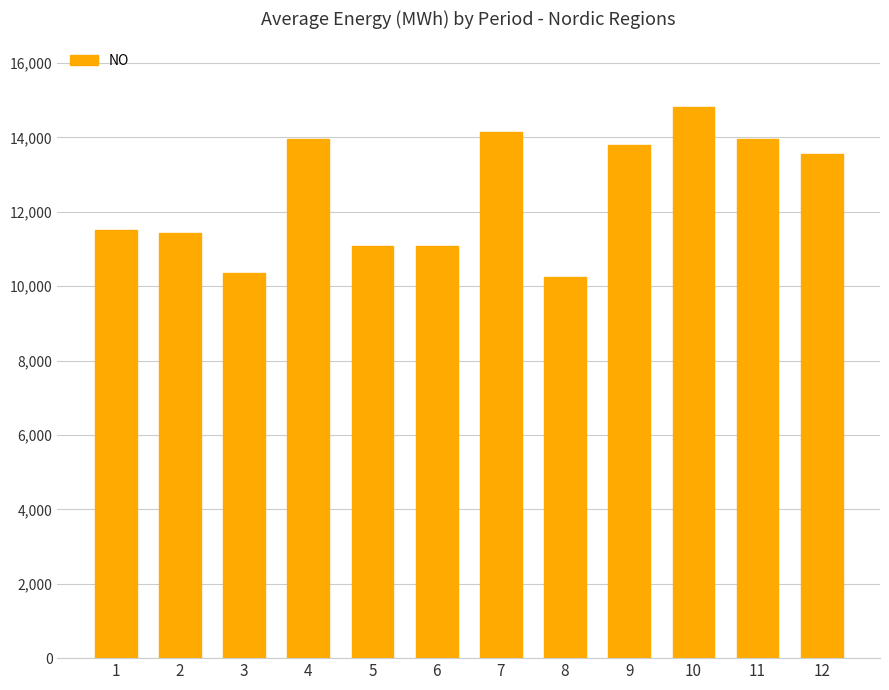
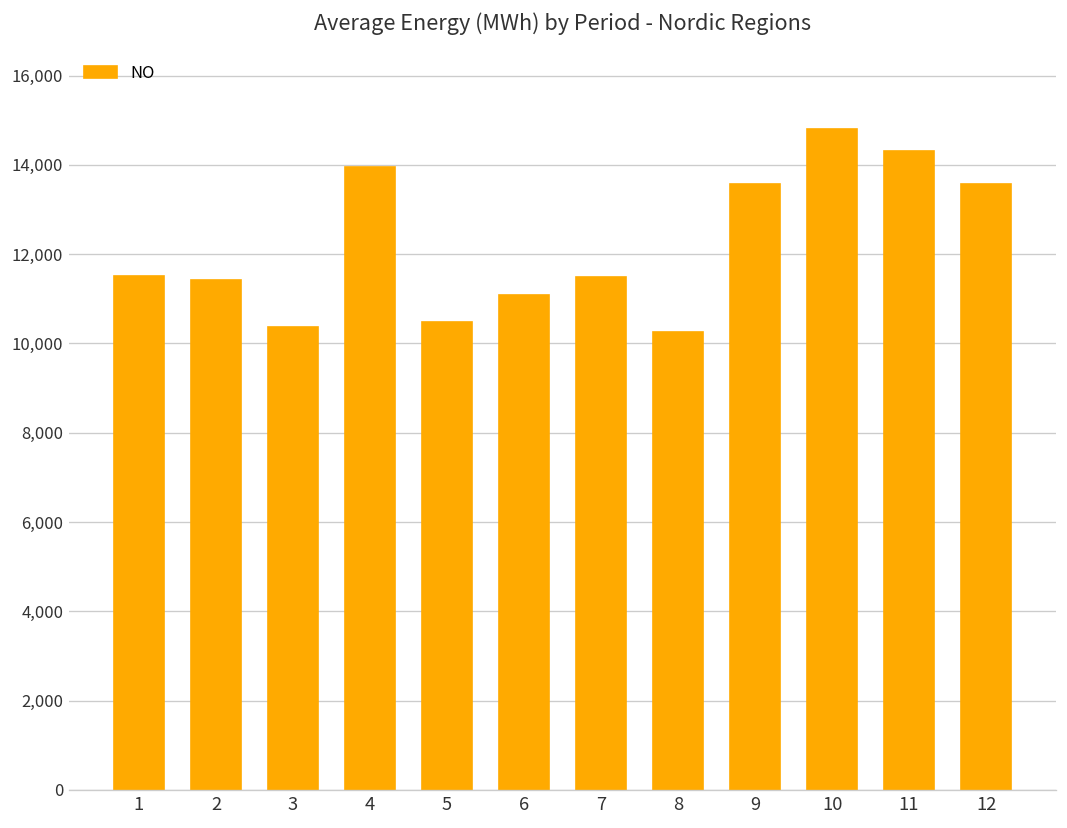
5: 11,100 -> 10,500
7: 14,100 -> 11,500
9: 13,800 -> 13,600
11: 14,000 -> 14,300
